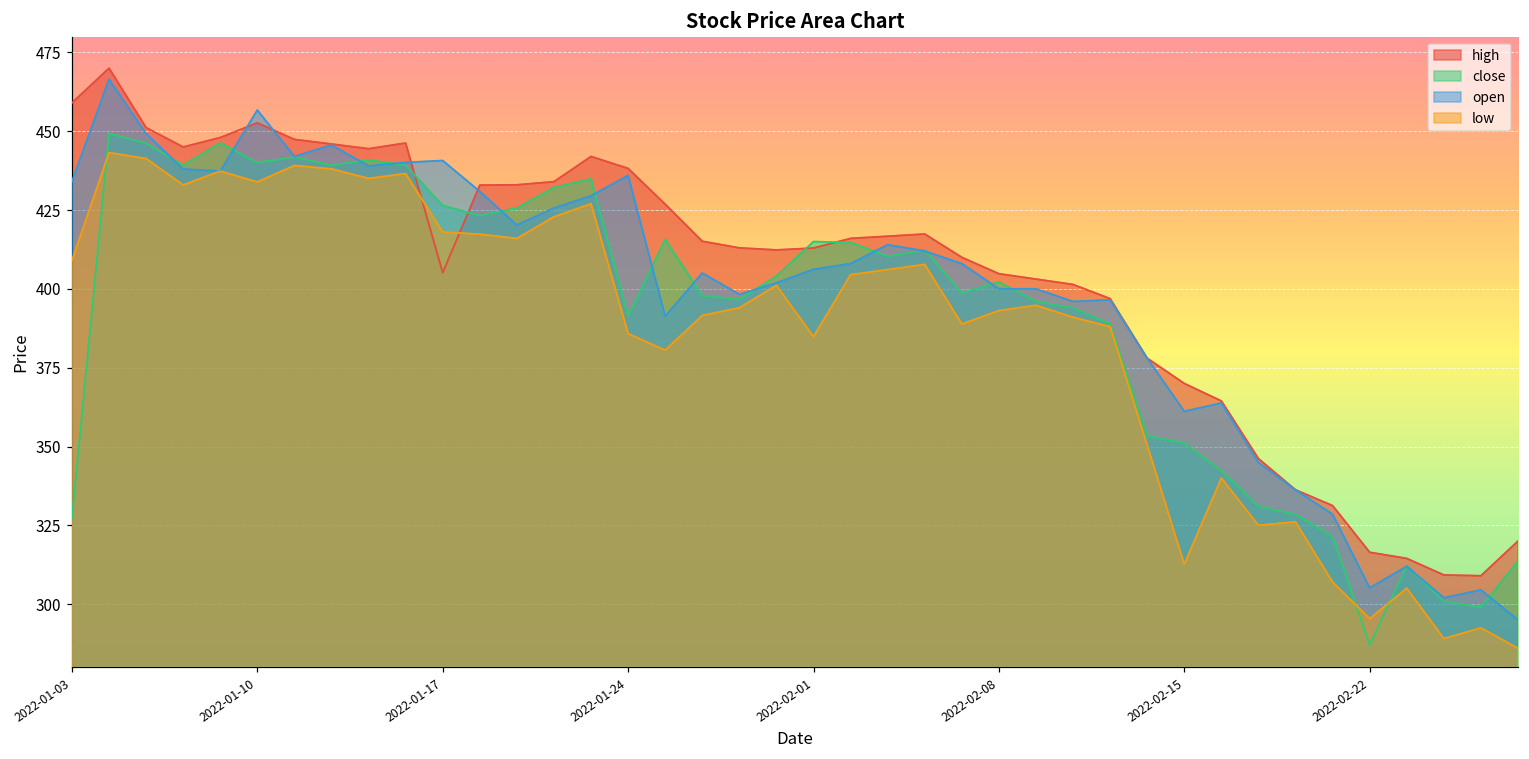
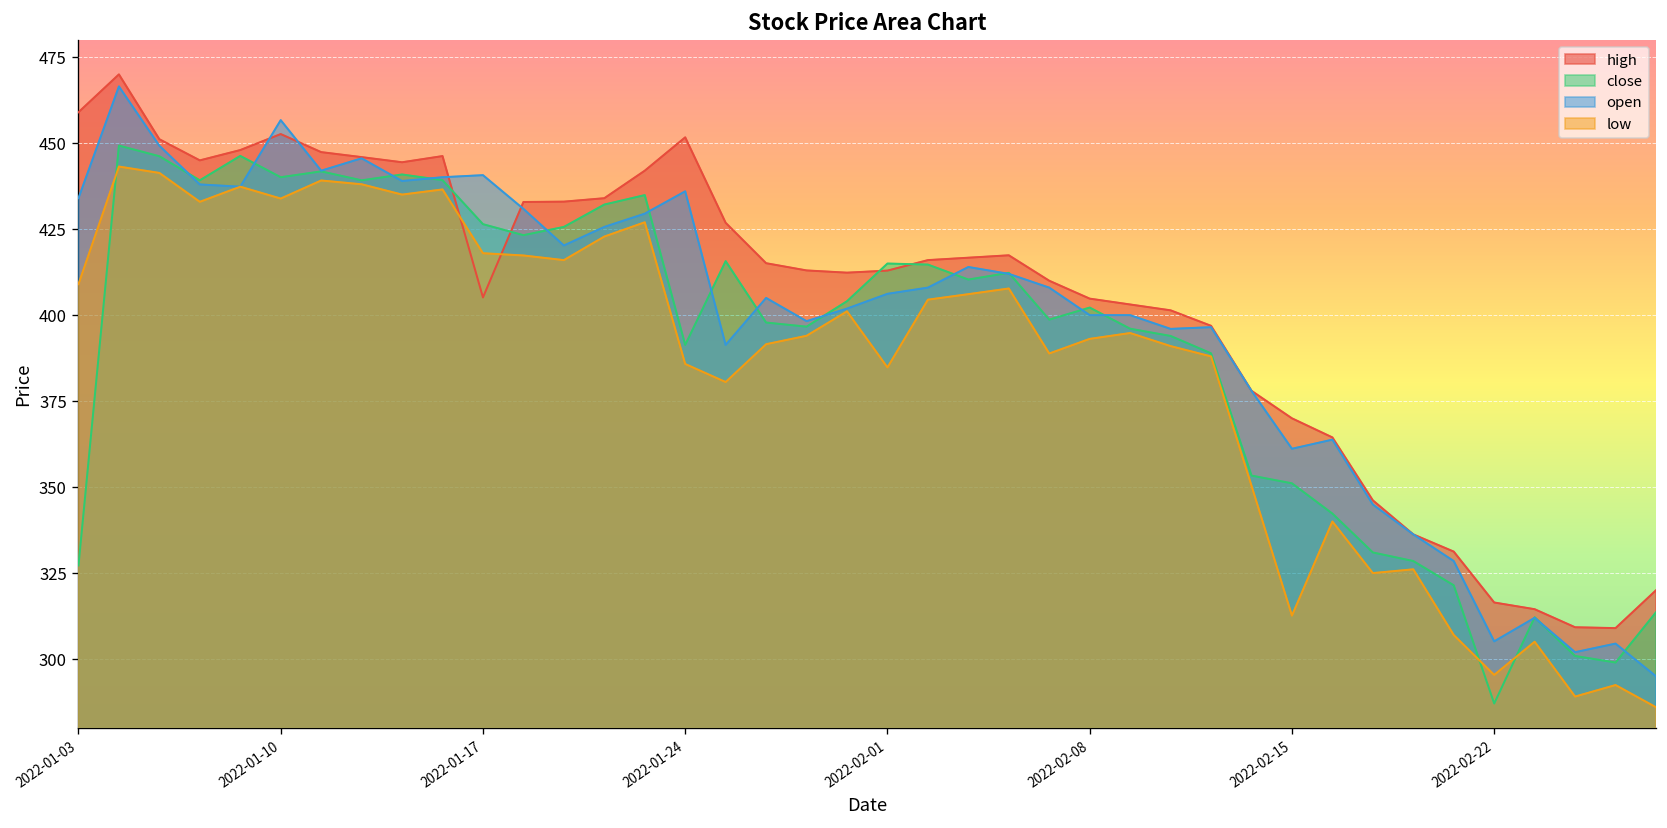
high, 2022-01-24: 438 -> 452
